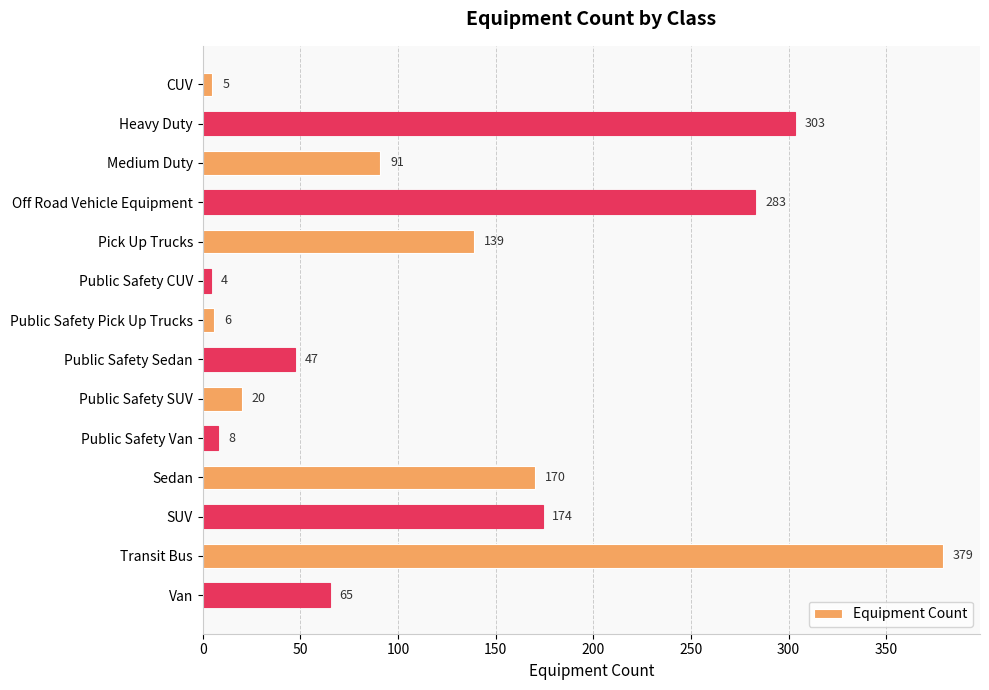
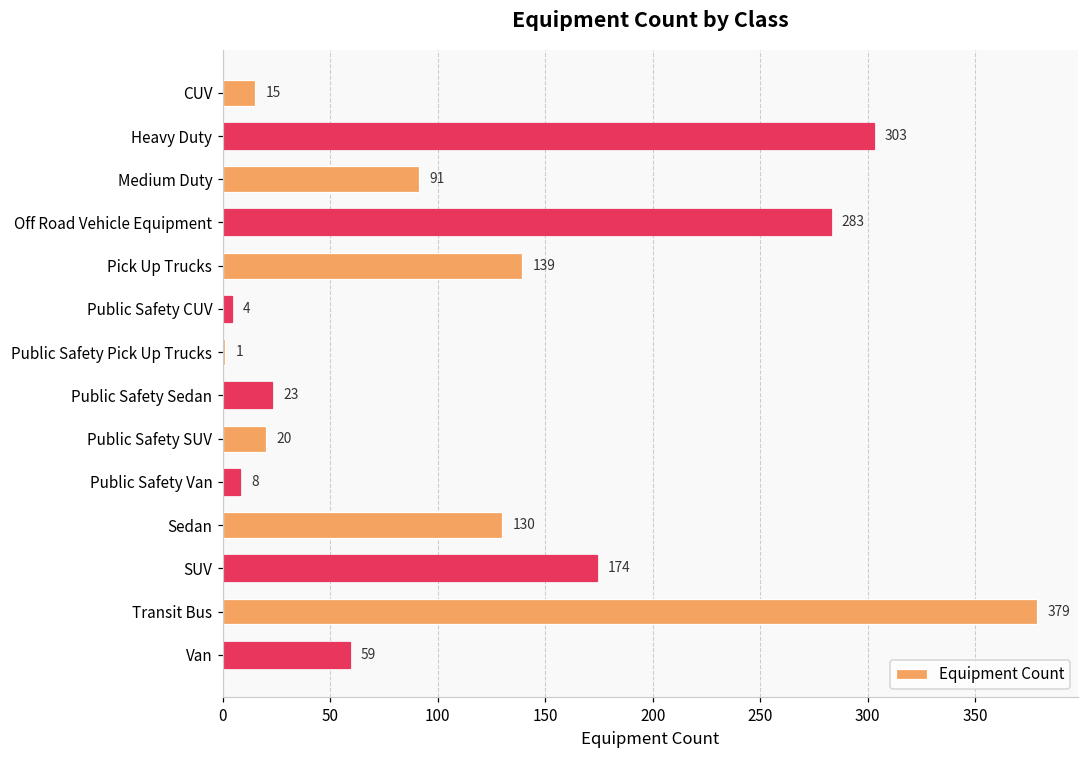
CUV: 5 -> 15
Public Safety Pick Up Trucks: 6 -> 1
Public Safety Sedan: 47 -> 23
Sedan: 170 -> 130
Van: 65 -> 59
